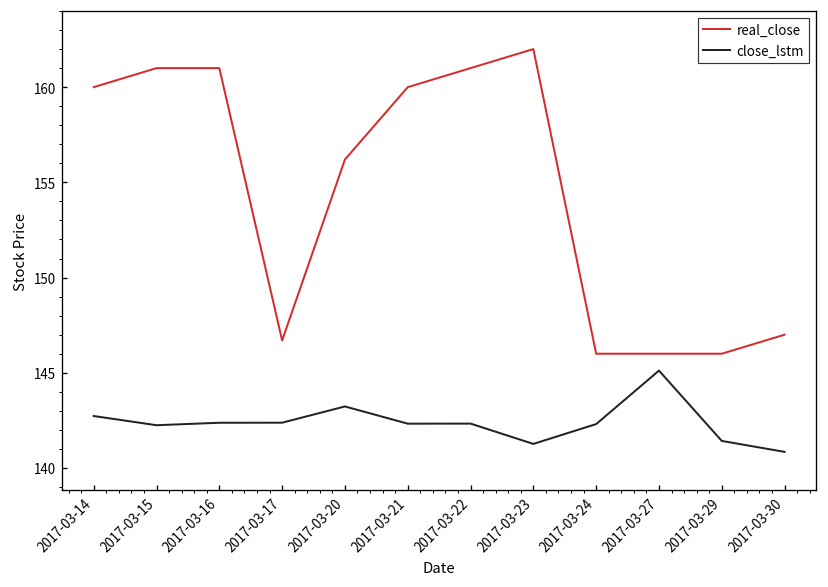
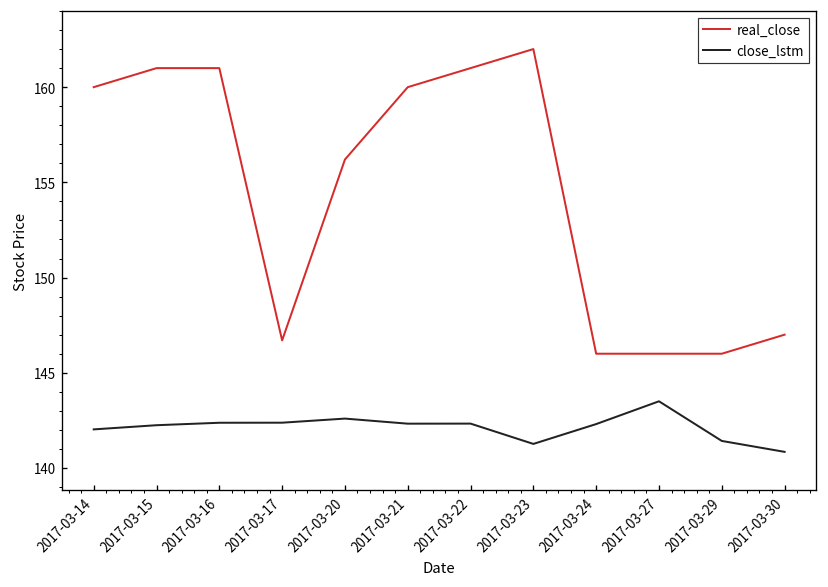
close_lstm, 2017-03-14: 142.7 -> 142.0
close_lstm, 2017-03-20: 143.2 -> 142.6
close_lstm, 2017-03-27: 145.1 -> 143.5
